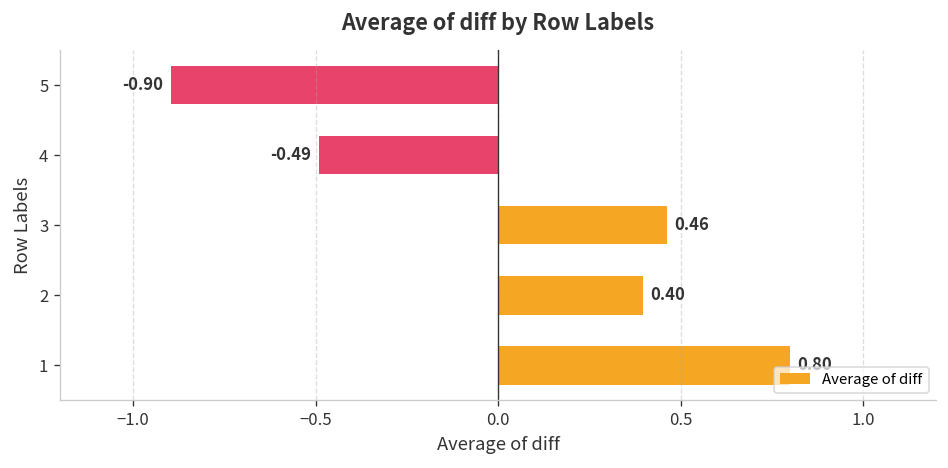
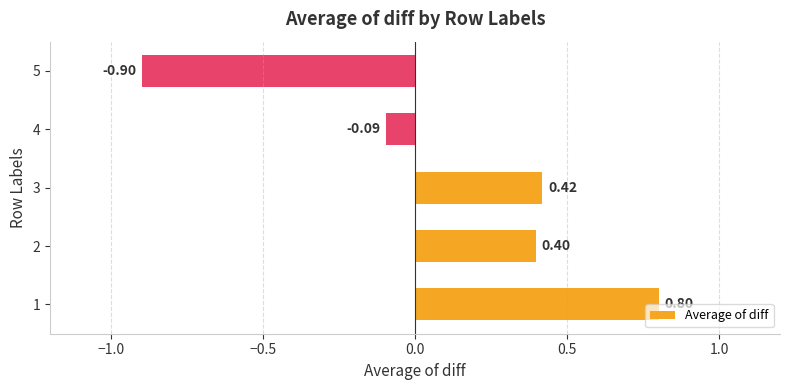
4: -0.49 -> -0.09
3: 0.46 -> 0.42
